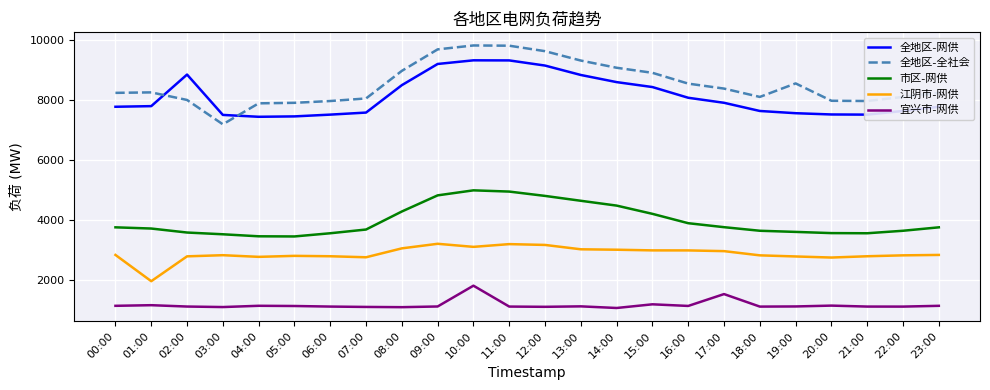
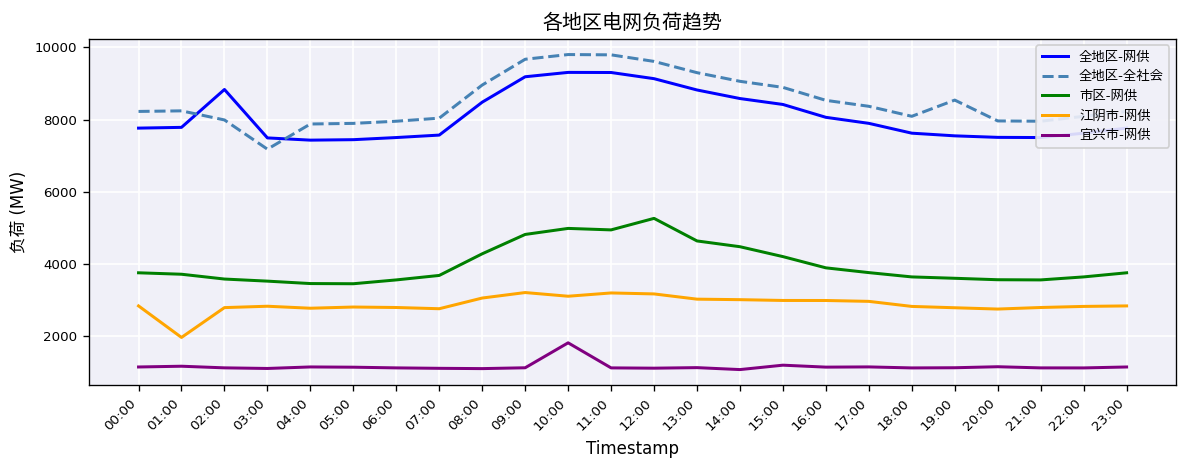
市区-网供, 12:00: 4800 -> 5300
宜兴市-网供, 17:00: 1500 -> 1200
